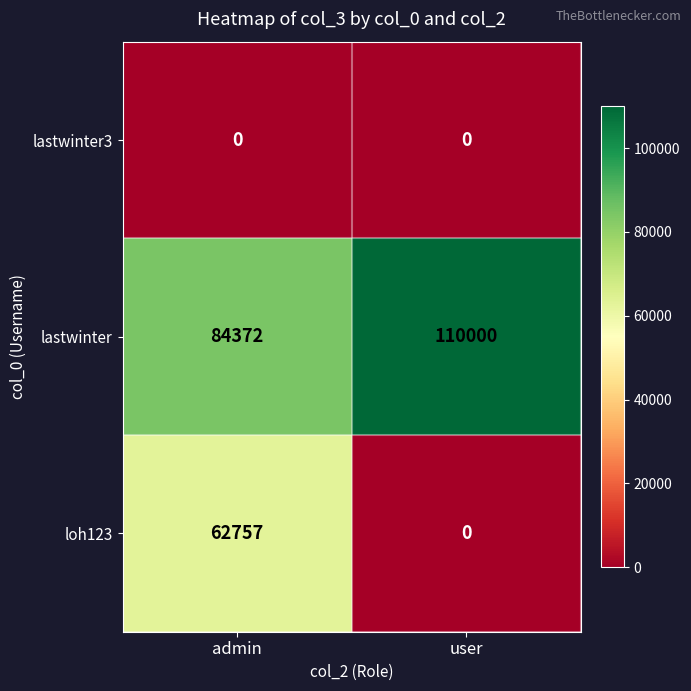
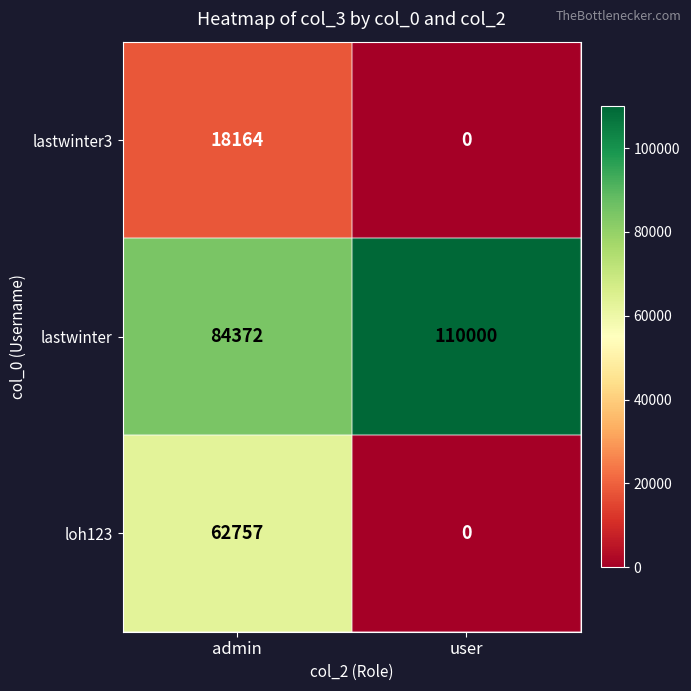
lastwinter3, admin: 0 -> 18164
